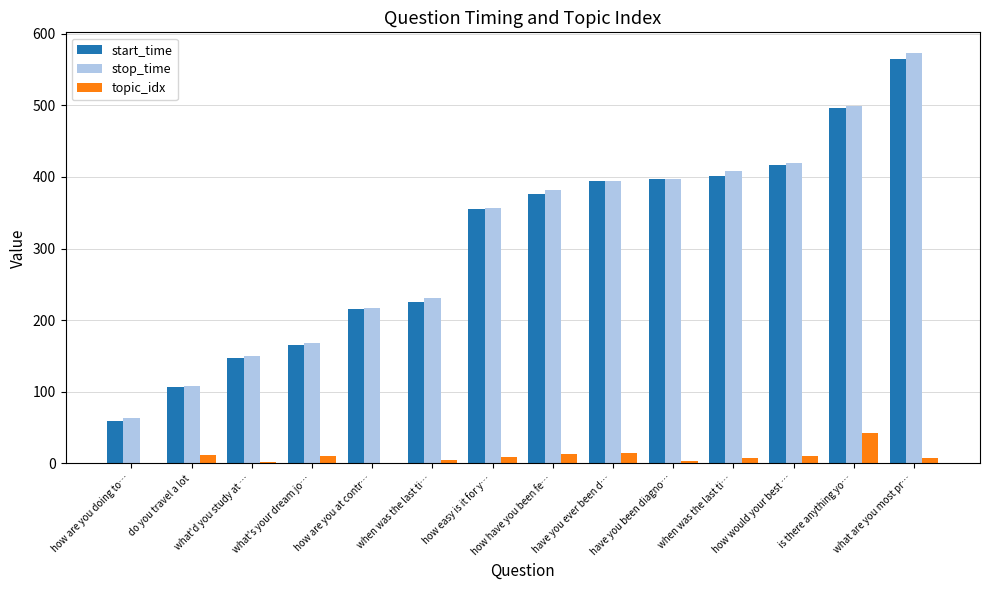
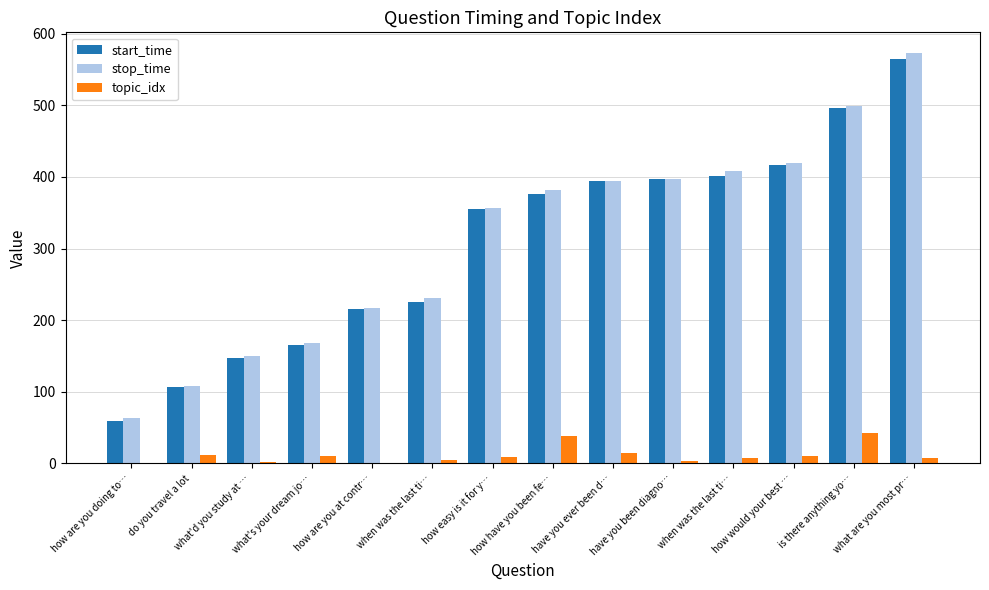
topic_idx, how have you been fe…: 10 -> 40
